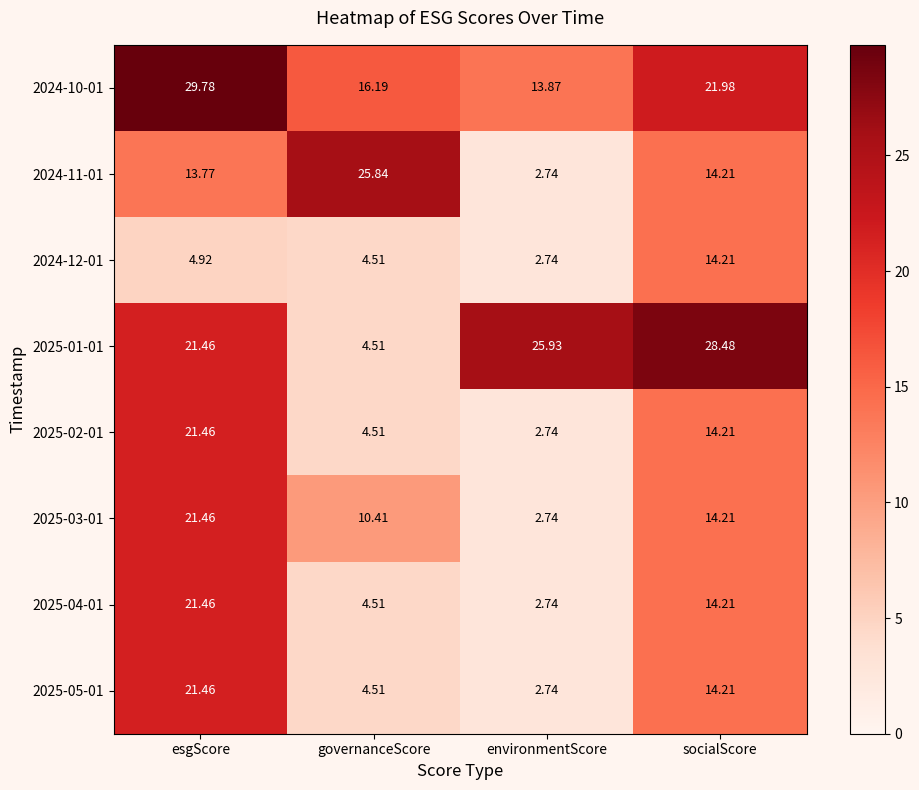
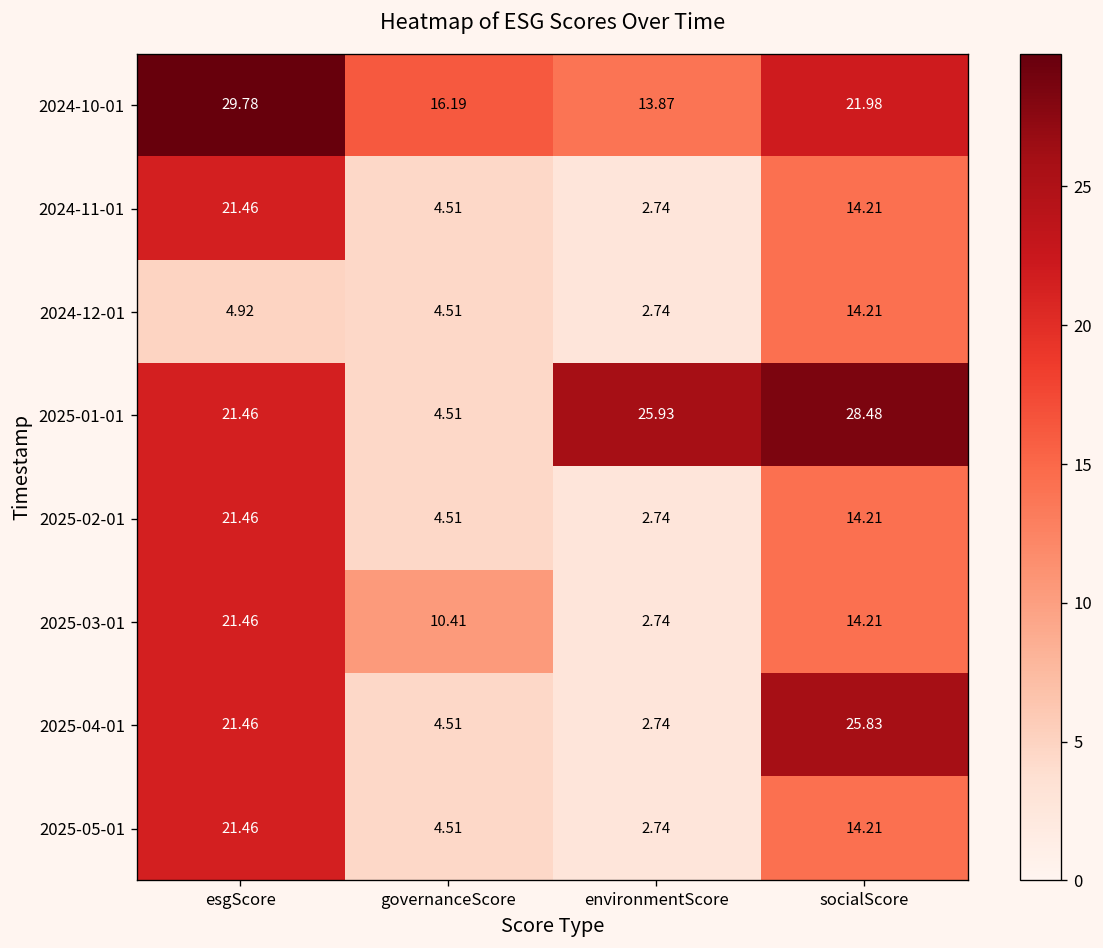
2024-11-01, esgScore: 13.77 -> 21.46
2024-11-01, governanceScore: 25.84 -> 4.51
2025-04-01, socialScore: 14.21 -> 25.83
